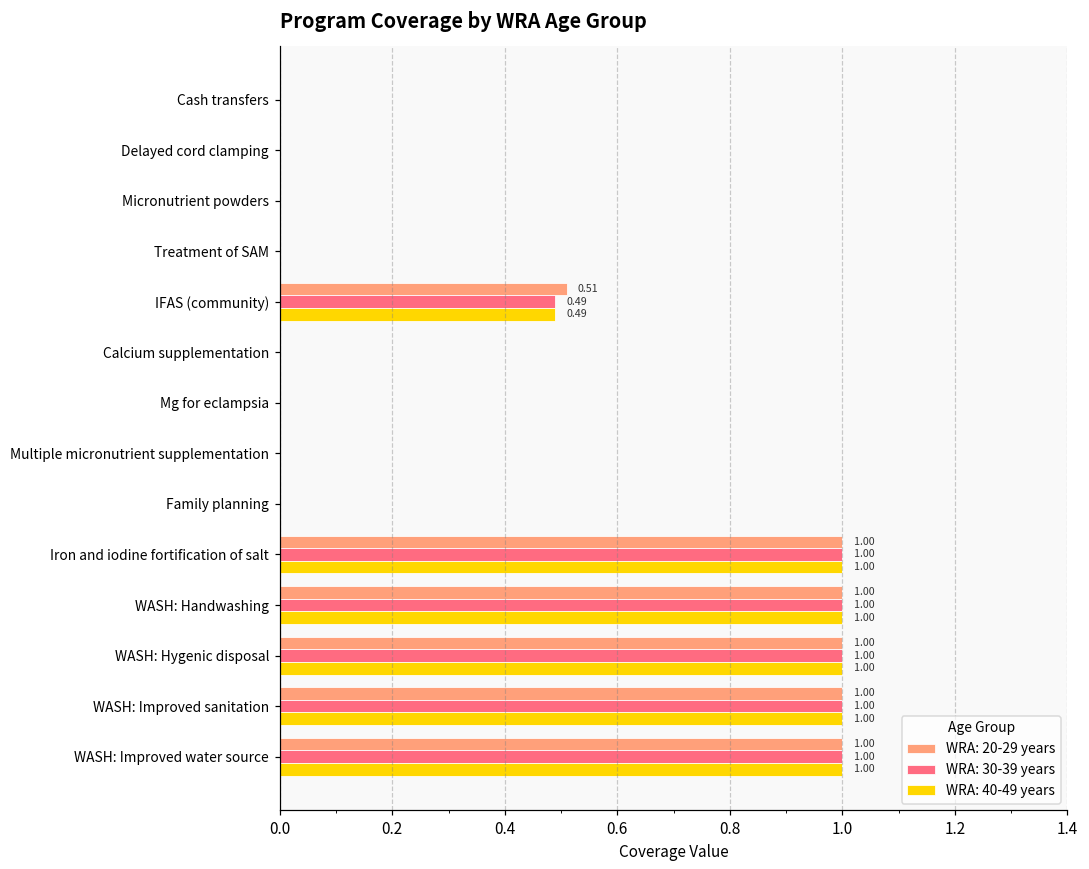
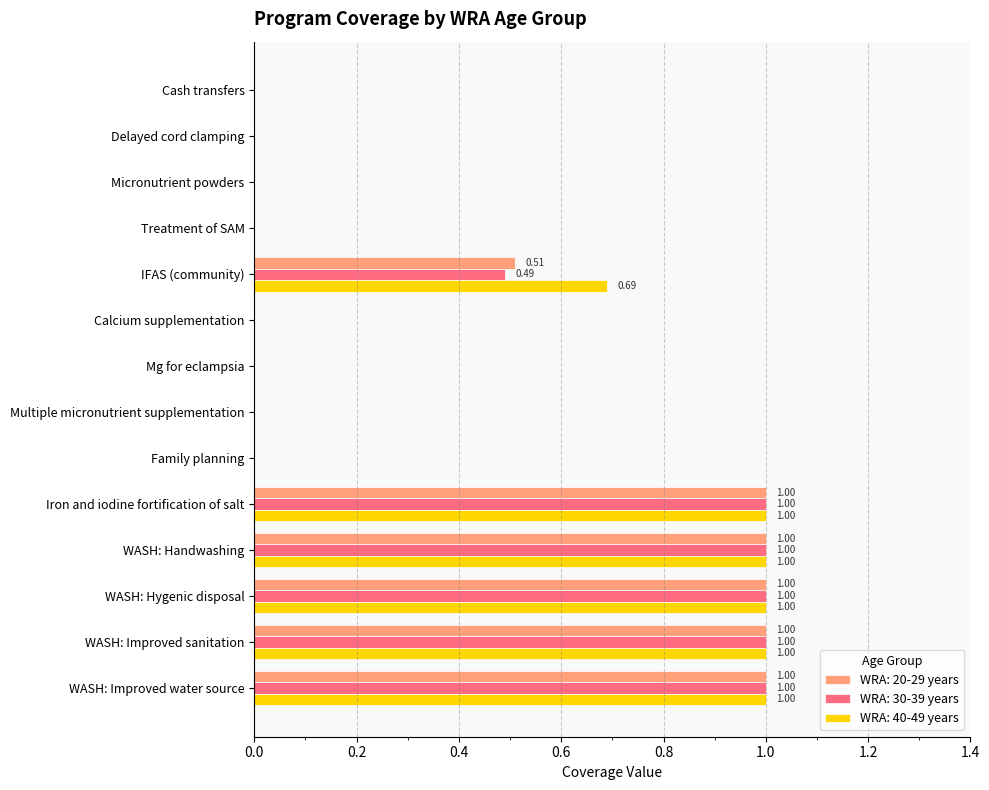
WRA: 40-49 years, IFAS (community): 0.49 -> 0.69
